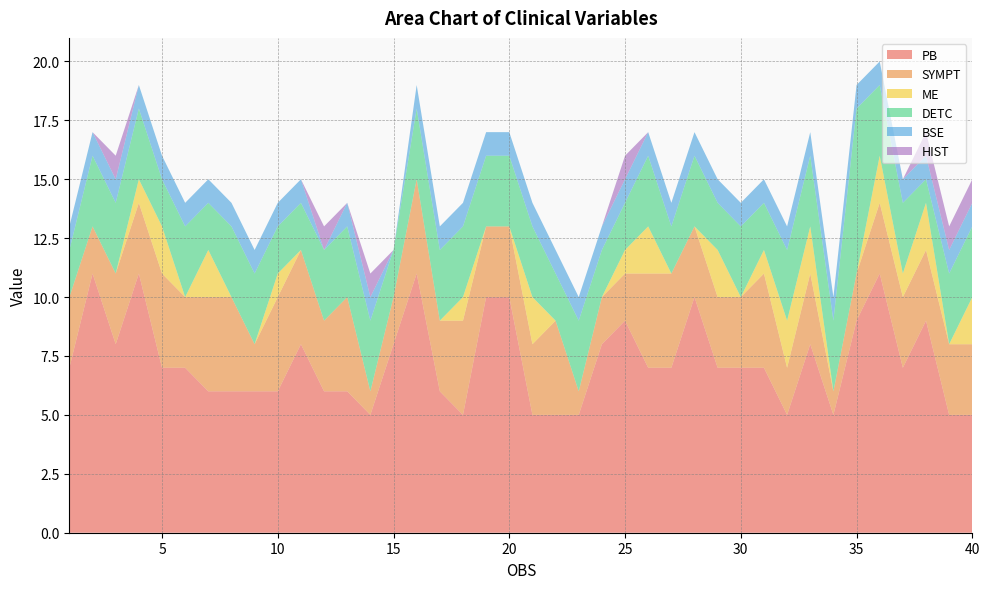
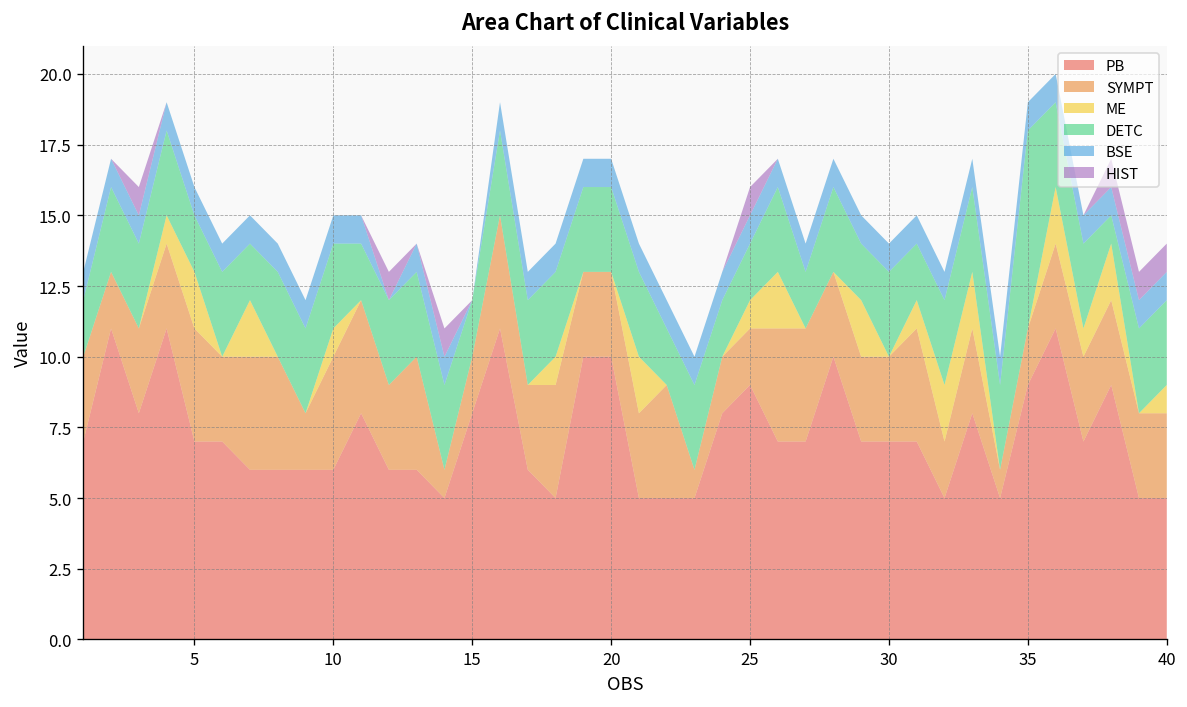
DETC, 10: 2 -> 3
ME, 40: 2 -> 1
